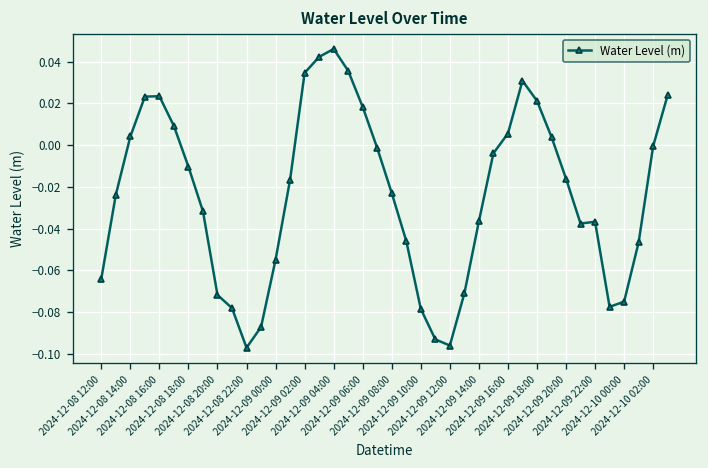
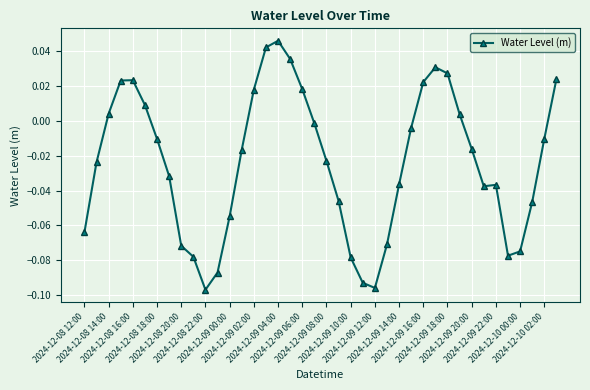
2024-12-09 02:00: 0.035 -> 0.018
2024-12-09 16:00: 0.006 -> 0.022
2024-12-09 18:00: 0.021 -> 0.027
2024-12-10 02:00: 0.000 -> -0.010
